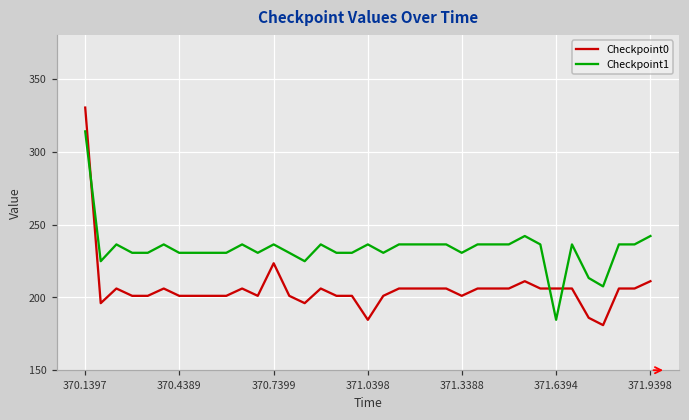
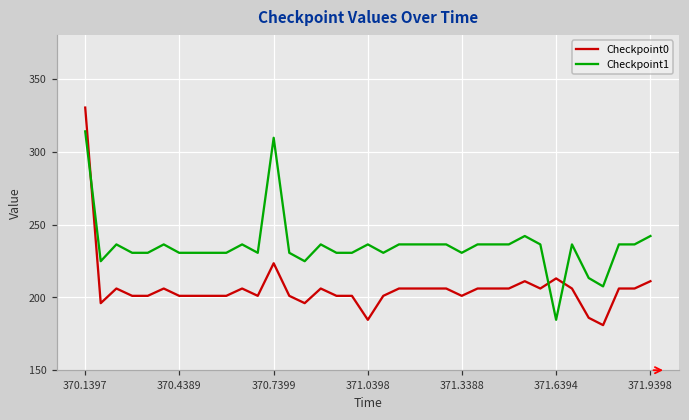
Checkpoint1, 370.7399: 236 -> 310
Checkpoint0, 371.6394: 206 -> 213
